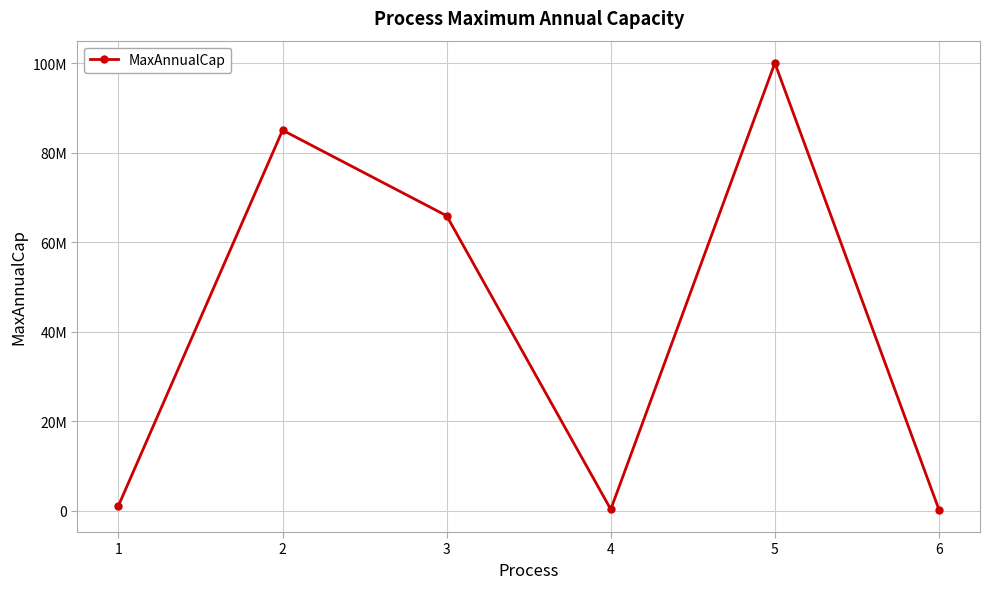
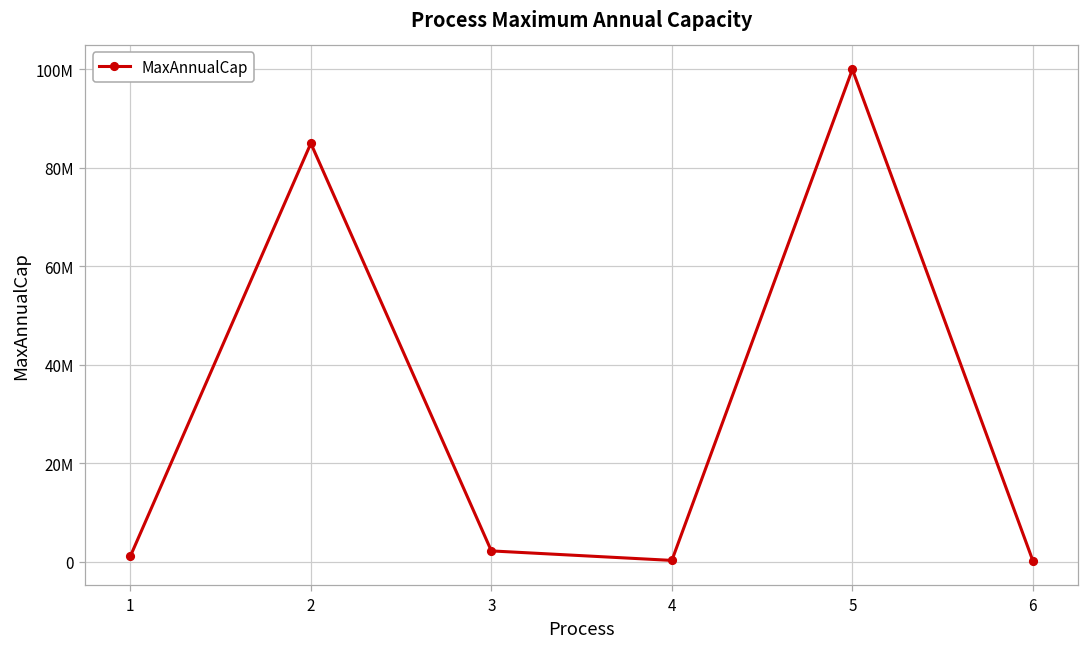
3: 66000000 -> 2000000
